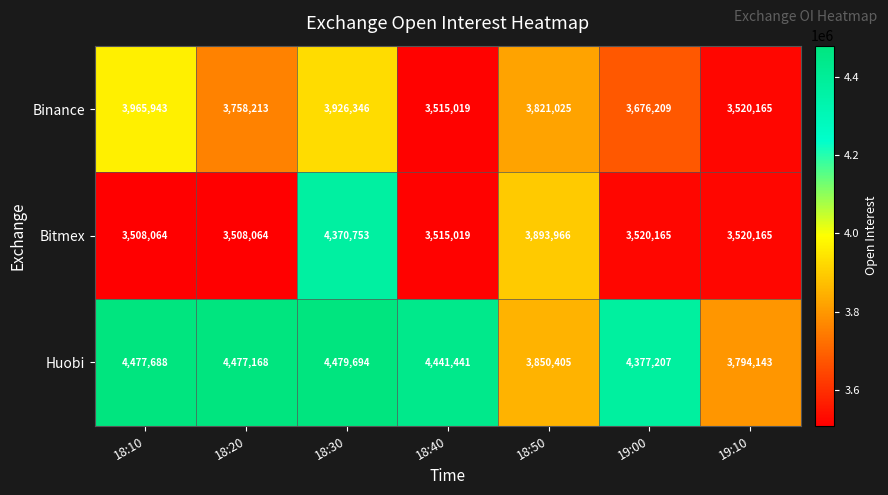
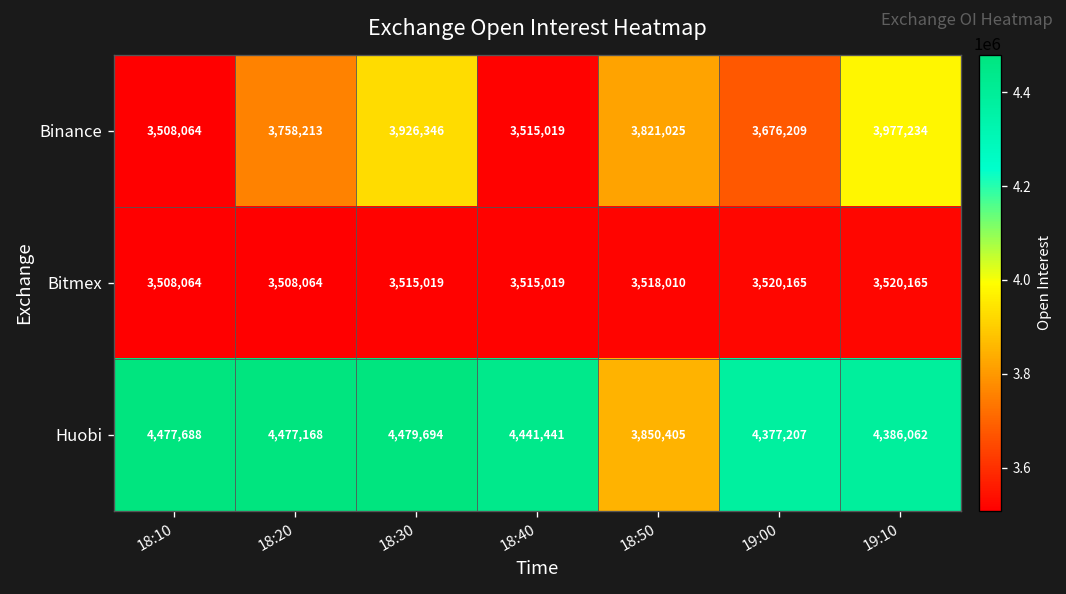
Binance, 18:10: 3,965,943 -> 3,508,064
Binance, 19:10: 3,520,165 -> 3,977,234
Bitmex, 18:30: 4,370,753 -> 3,515,019
Bitmex, 18:50: 3,893,966 -> 3,518,010
Huobi, 19:10: 3,794,143 -> 4,386,062
